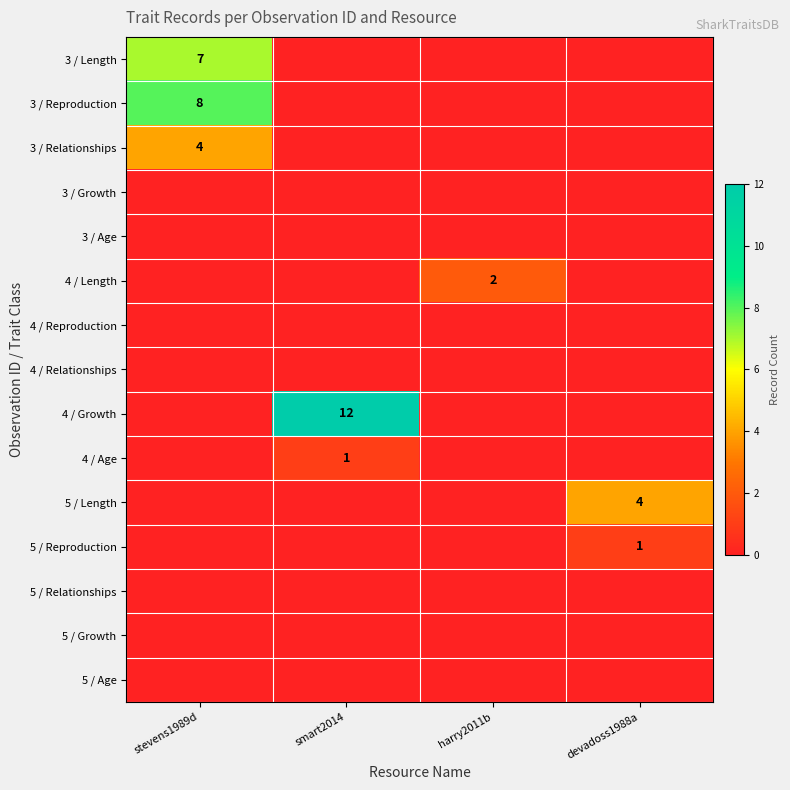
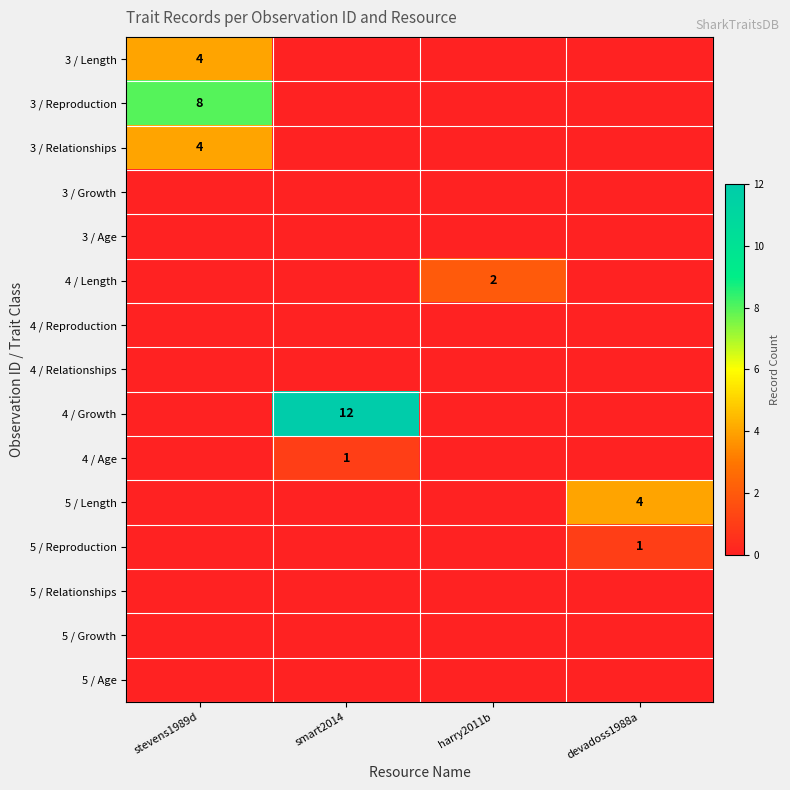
3 / Length, stevens1989d: 7 -> 4
